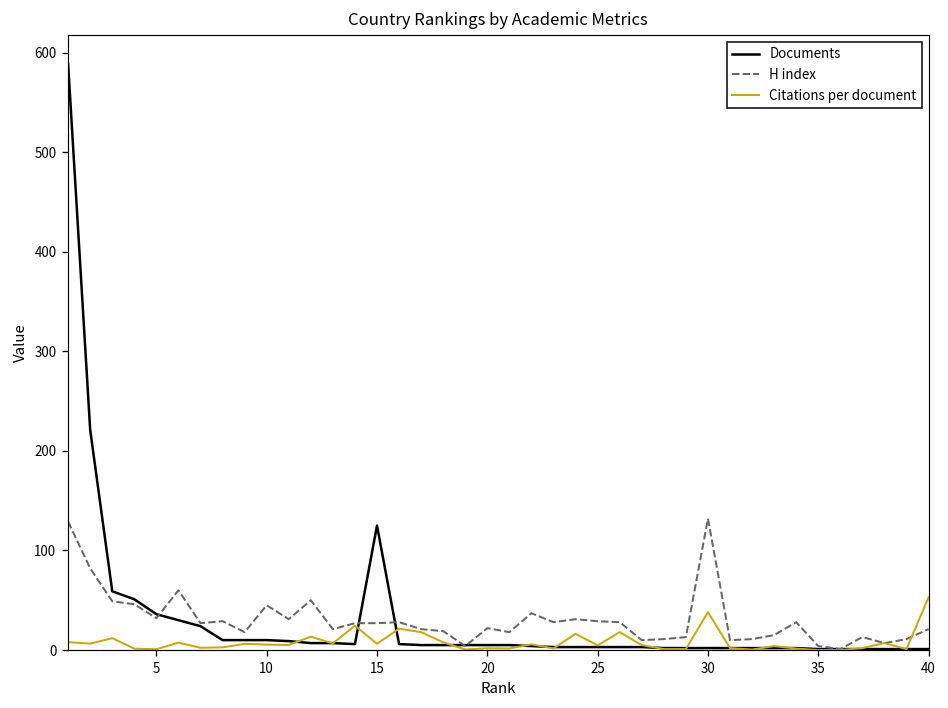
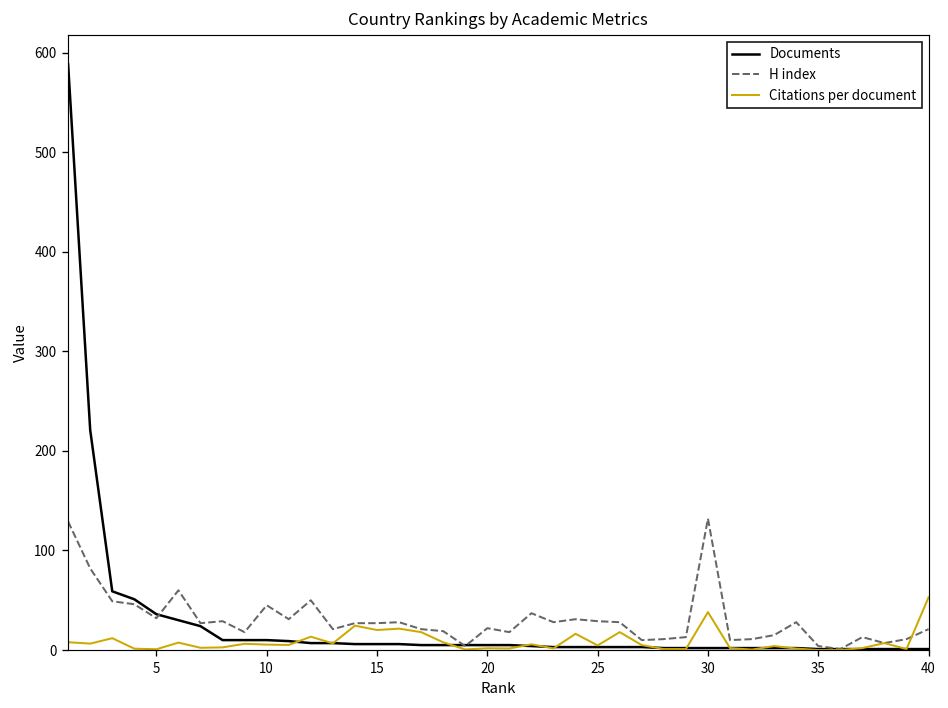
Documents, 15: 130 -> 10
Citations per document, 15: 10 -> 20
